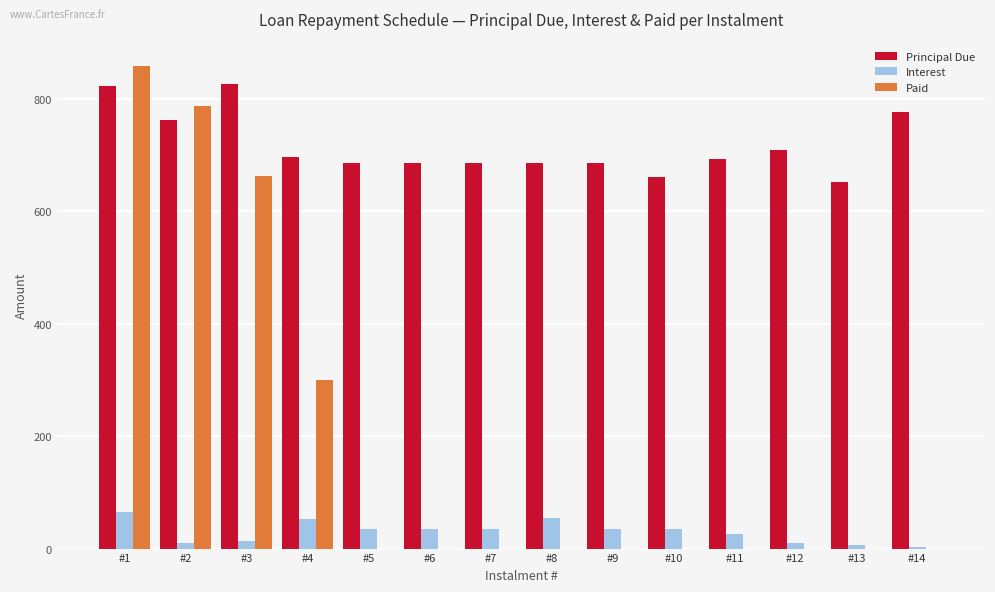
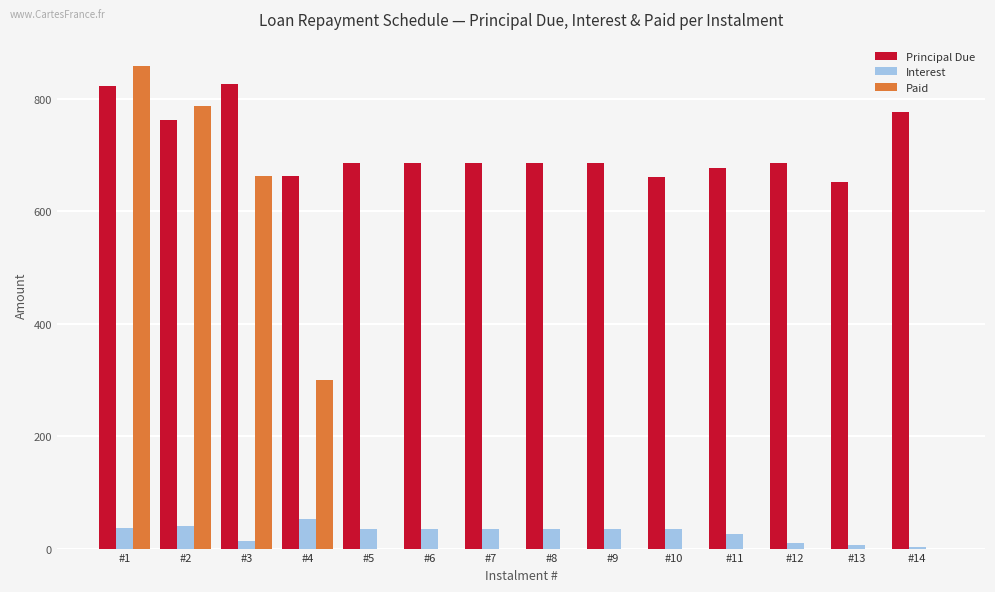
Interest, #1: 70 -> 40
Interest, #2: 10 -> 40
Principal Due, #4: 700 -> 660
Interest, #8: 50 -> 30
Principal Due, #11: 690 -> 680
Principal Due, #12: 710 -> 690
